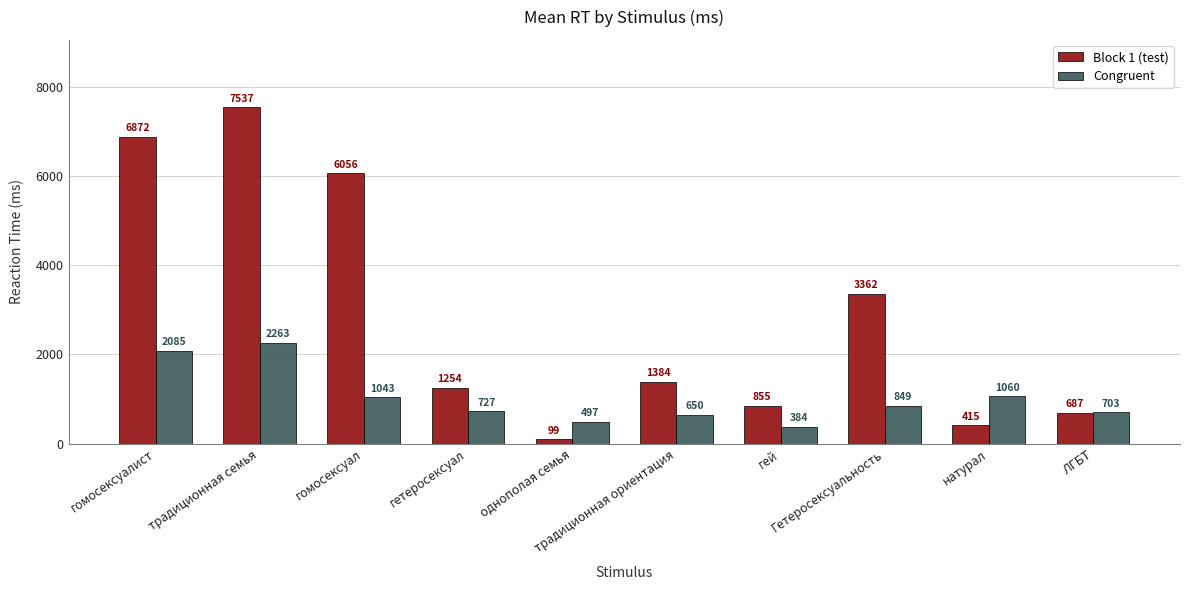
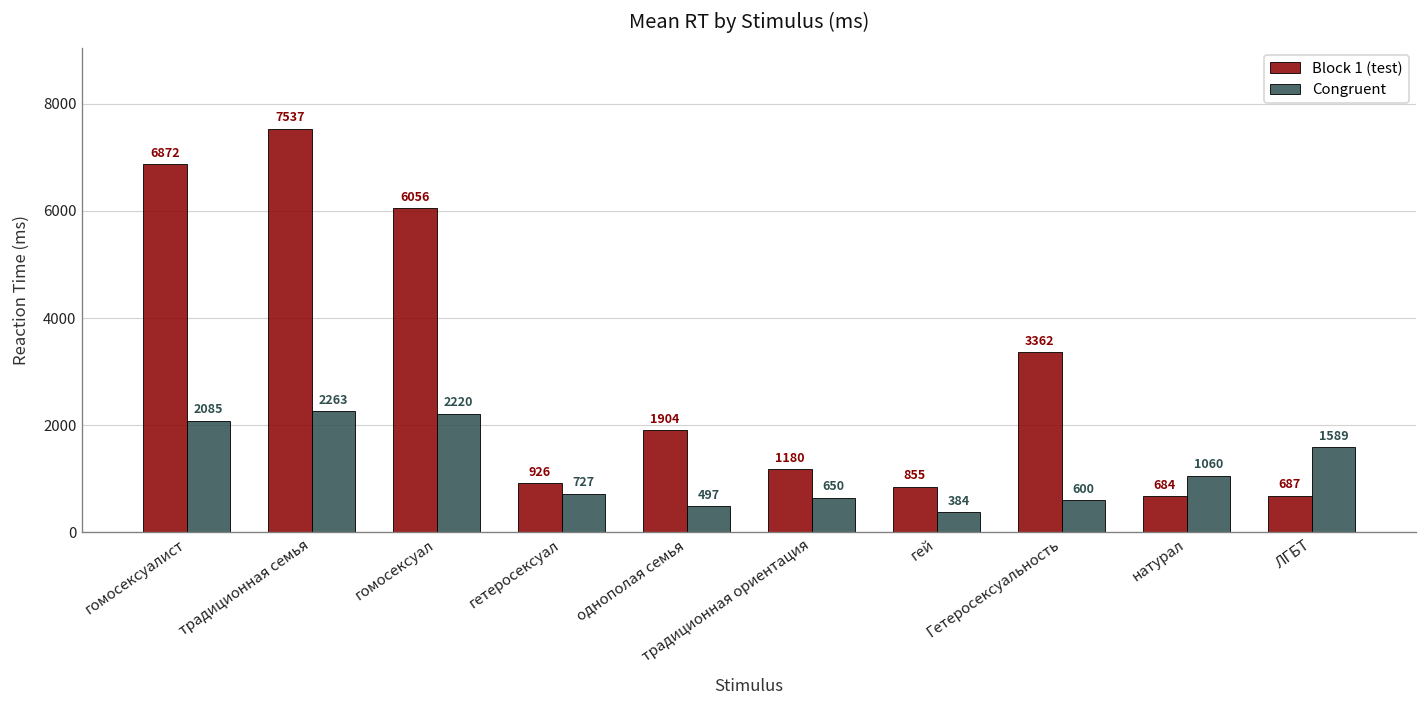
Congruent, гомосексуал: 1043 -> 2220
Block 1 (test), гетеросексуал: 1254 -> 926
Block 1 (test), однополая семья: 99 -> 1904
Block 1 (test), традиционная ориентация: 1384 -> 1180
Congruent, Гетеросексуальность: 849 -> 600
Block 1 (test), натурал: 415 -> 684
Congruent, ЛГБТ: 703 -> 1589
